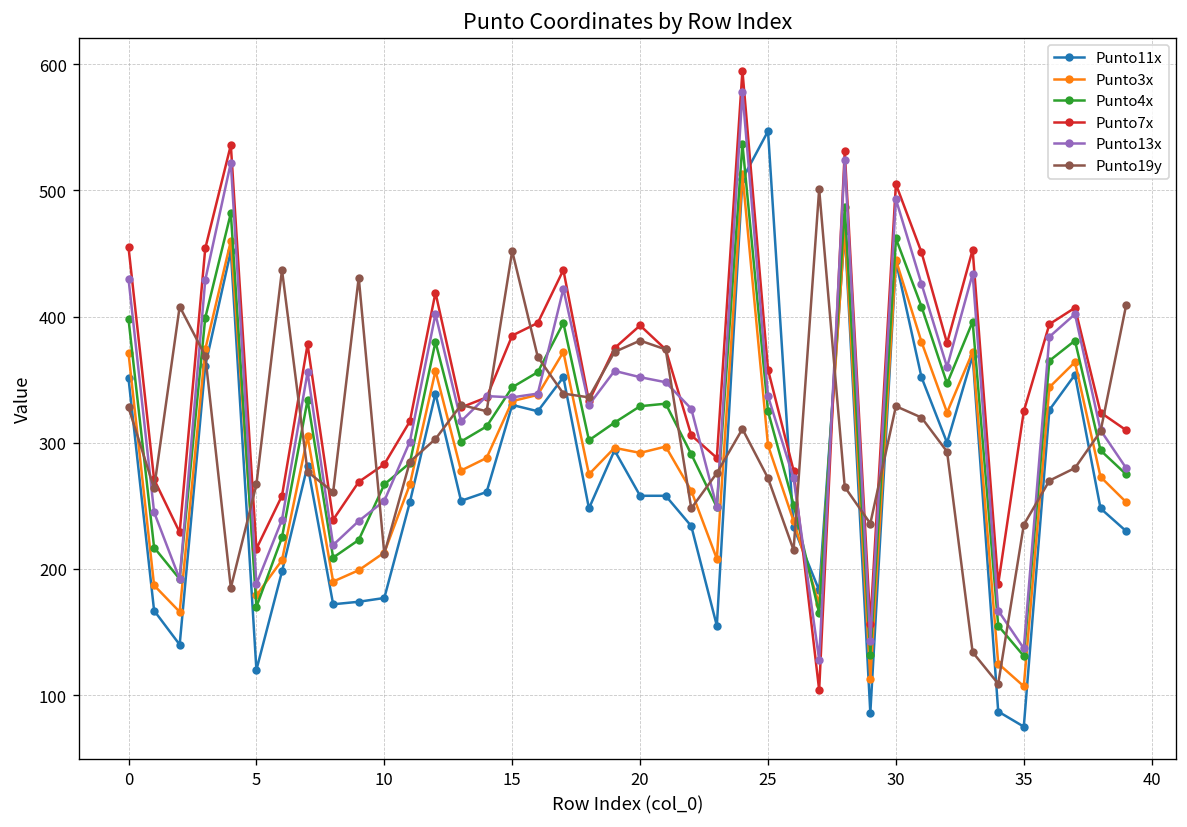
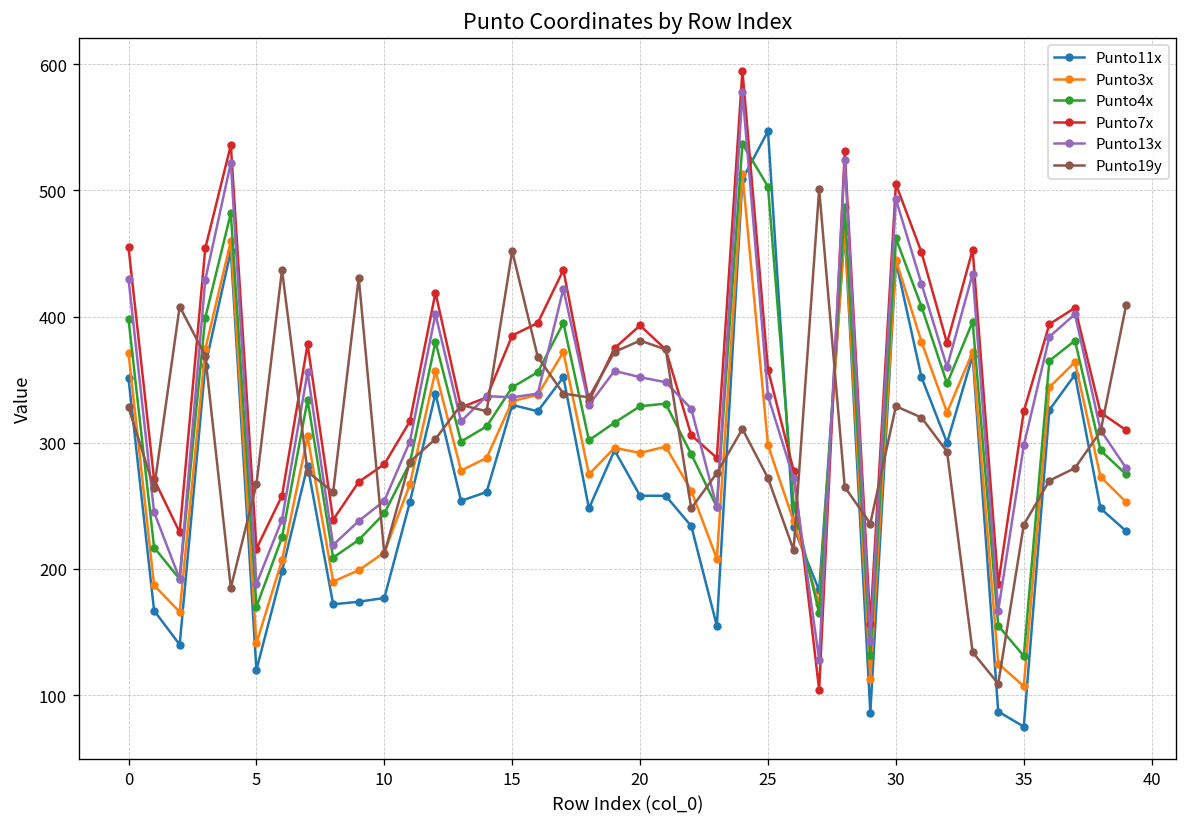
Punto3x, 5: 179 -> 141
Punto4x, 10: 267 -> 244
Punto4x, 25: 325 -> 503
Punto13x, 35: 137 -> 298
